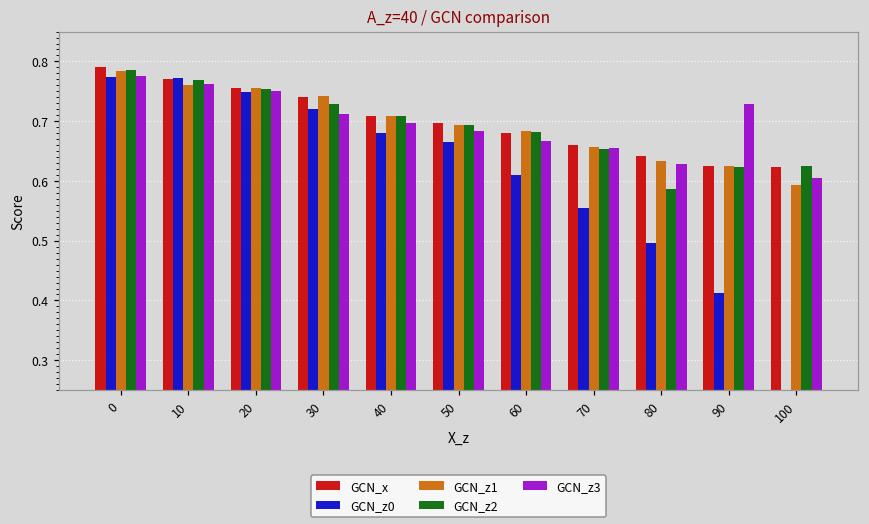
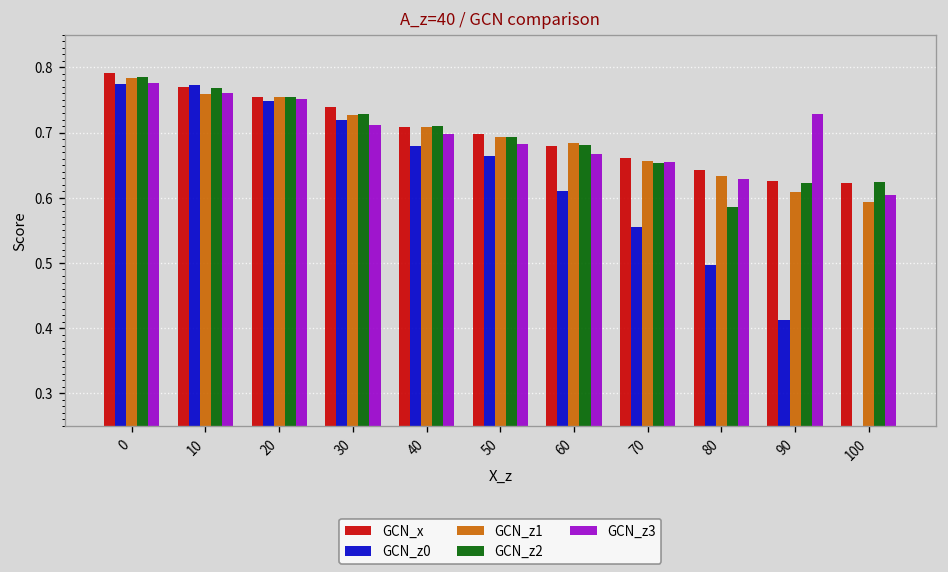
GCN_z1, 30: 0.74 -> 0.73
GCN_z1, 90: 0.63 -> 0.61
